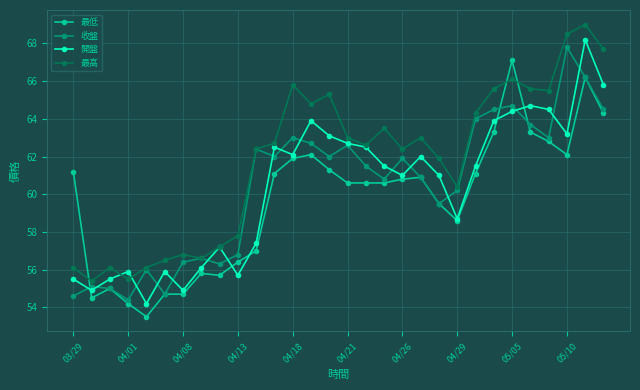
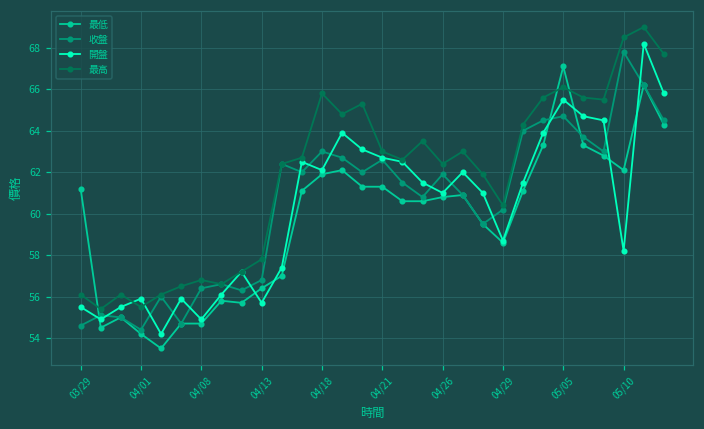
最低, 04/21: 60.6 -> 61.3
開盤, 05/05: 64.4 -> 65.5
開盤, 05/10: 63.2 -> 58.2
